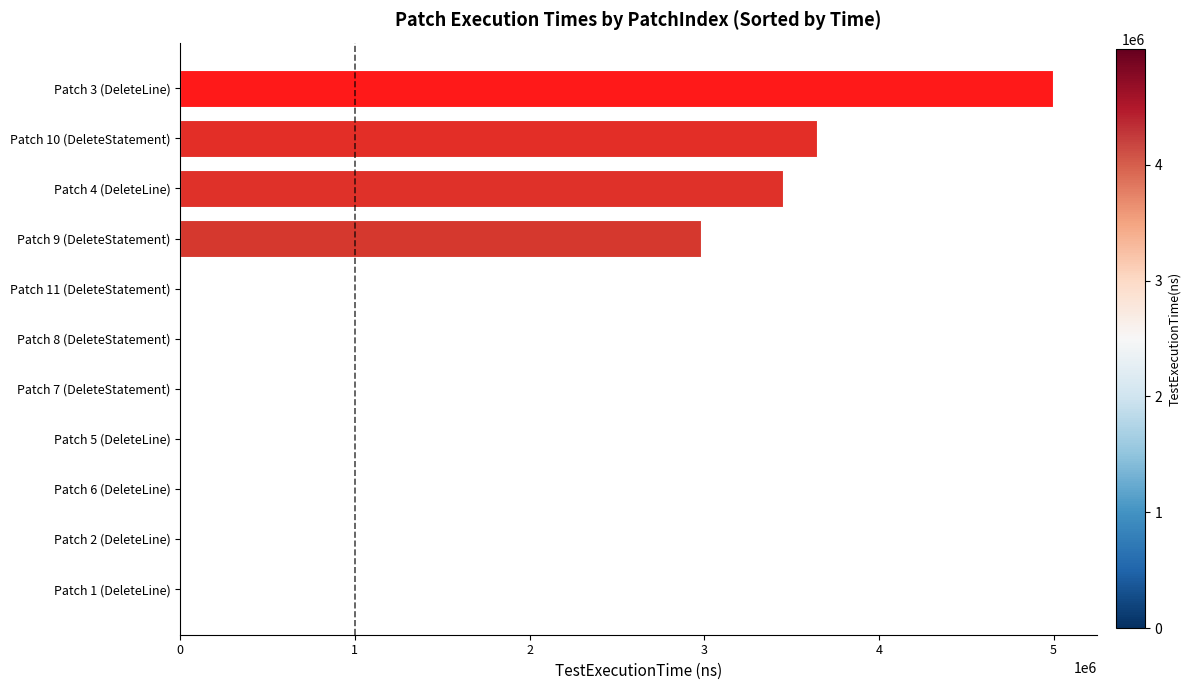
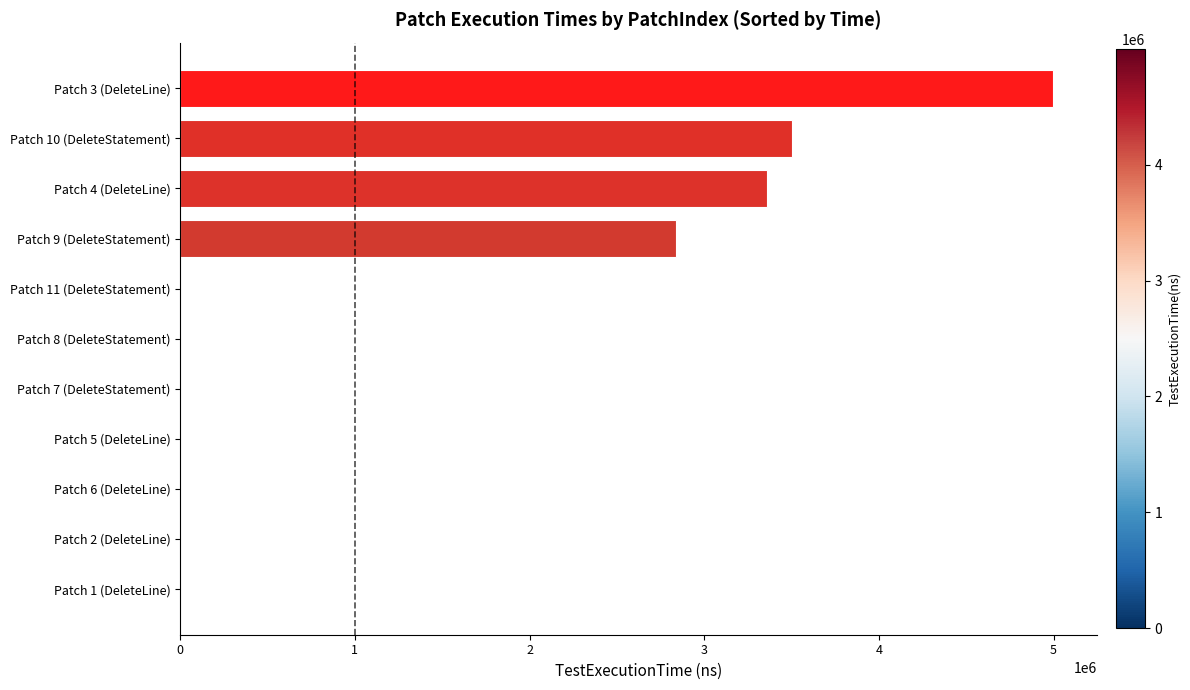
Patch 10 (DeleteStatement): 3640000 -> 3500000
Patch 4 (DeleteLine): 3450000 -> 3360000
Patch 9 (DeleteStatement): 2980000 -> 2840000
